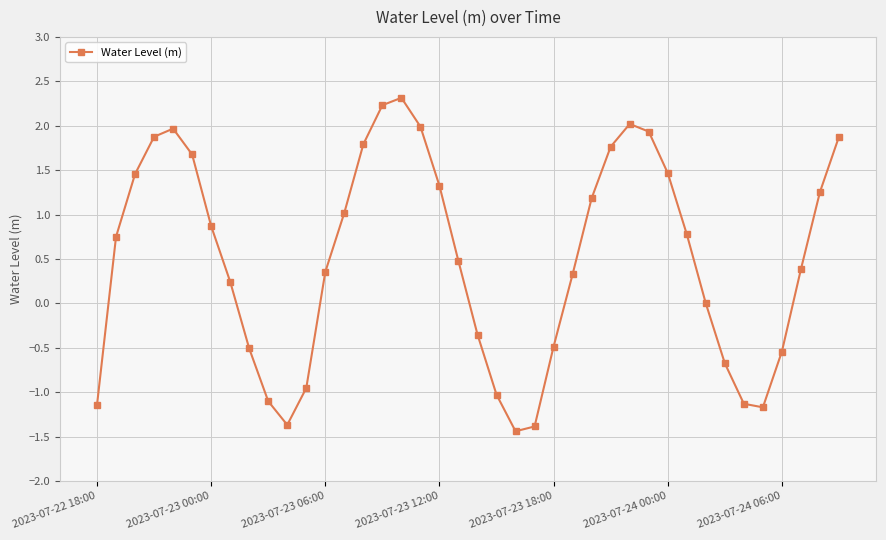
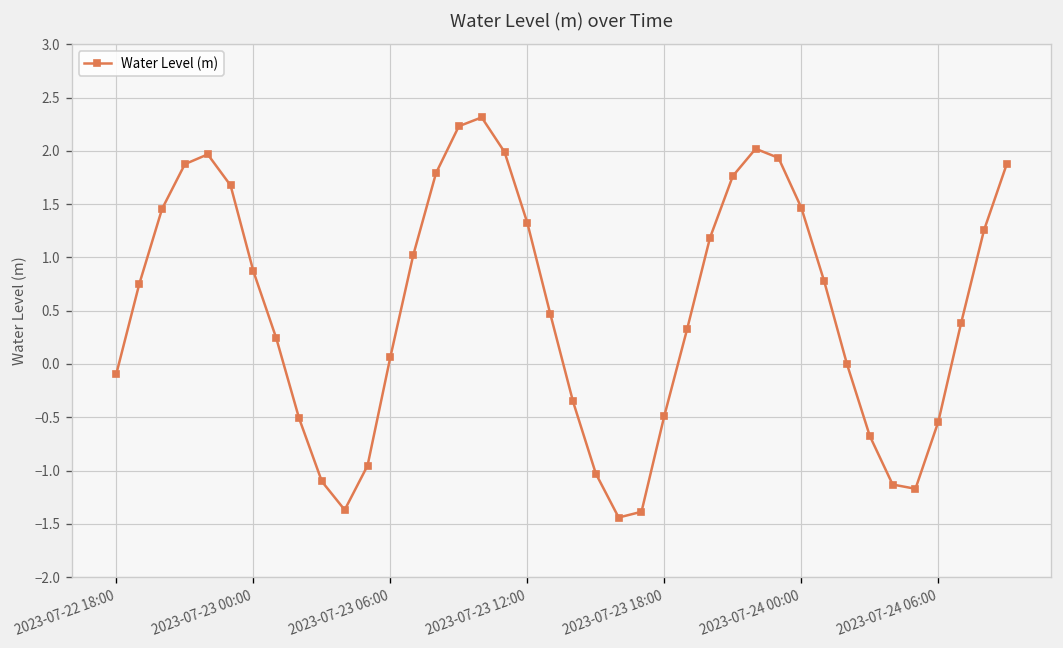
2023-07-22 18:00: -1.1 -> -0.1
2023-07-23 06:00: 0.4 -> 0.1
